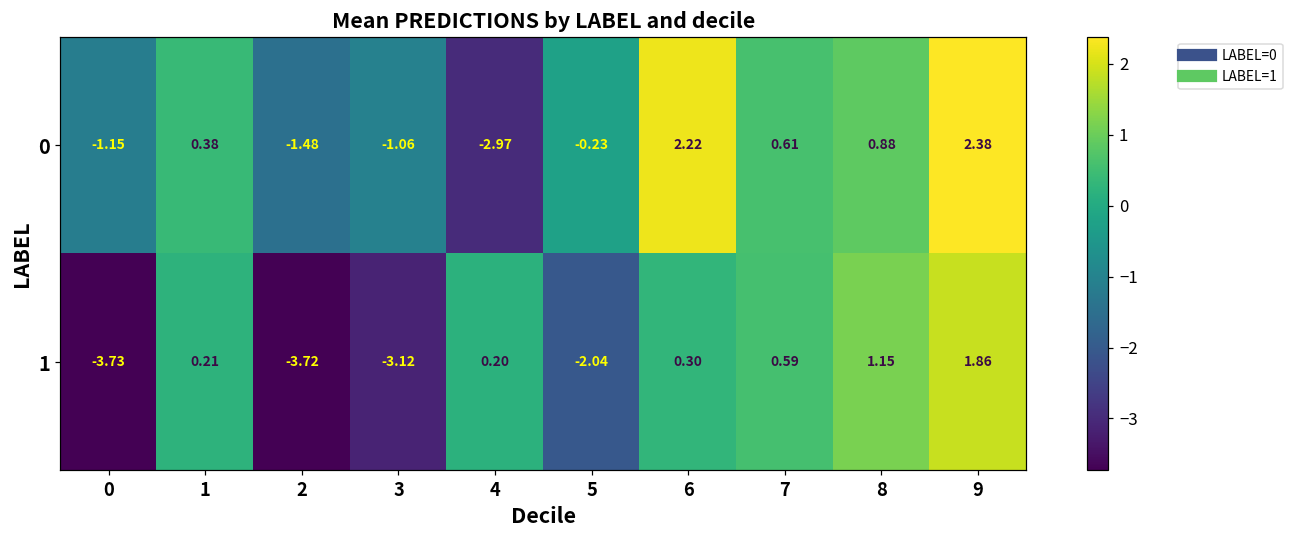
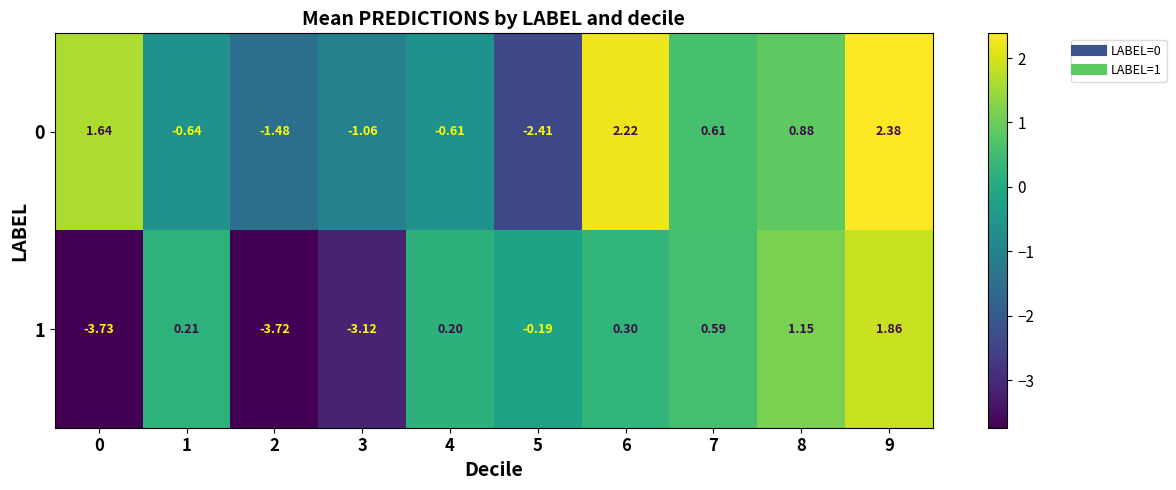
0, 0: -1.15 -> 1.64
0, 1: 0.38 -> -0.64
0, 4: -2.97 -> -0.61
0, 5: -0.23 -> -2.41
1, 5: -2.04 -> -0.19
